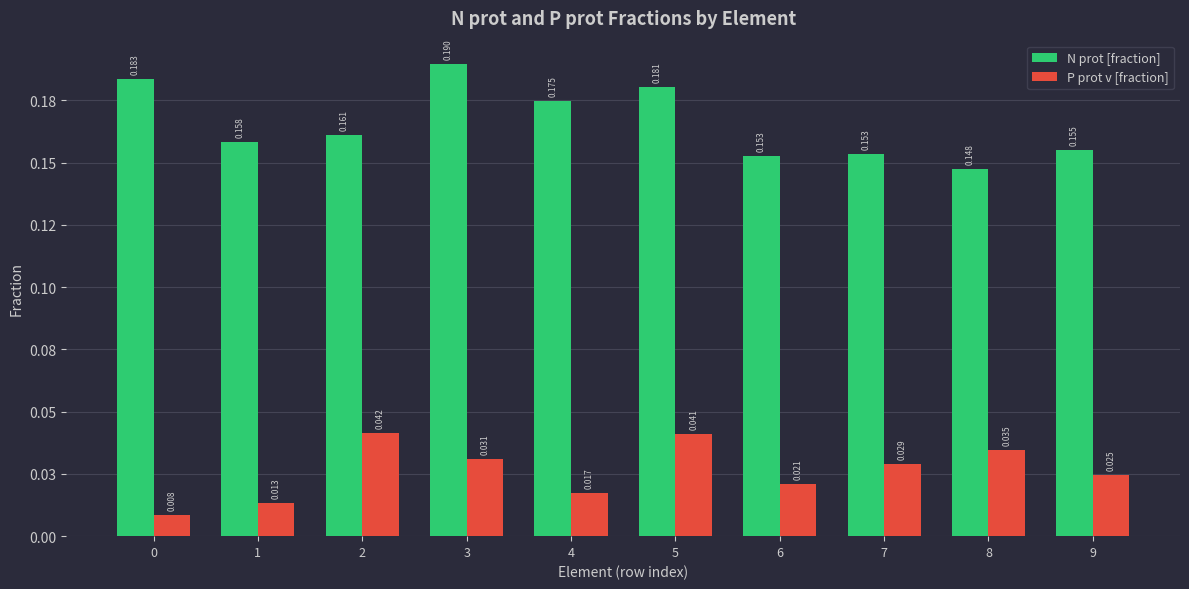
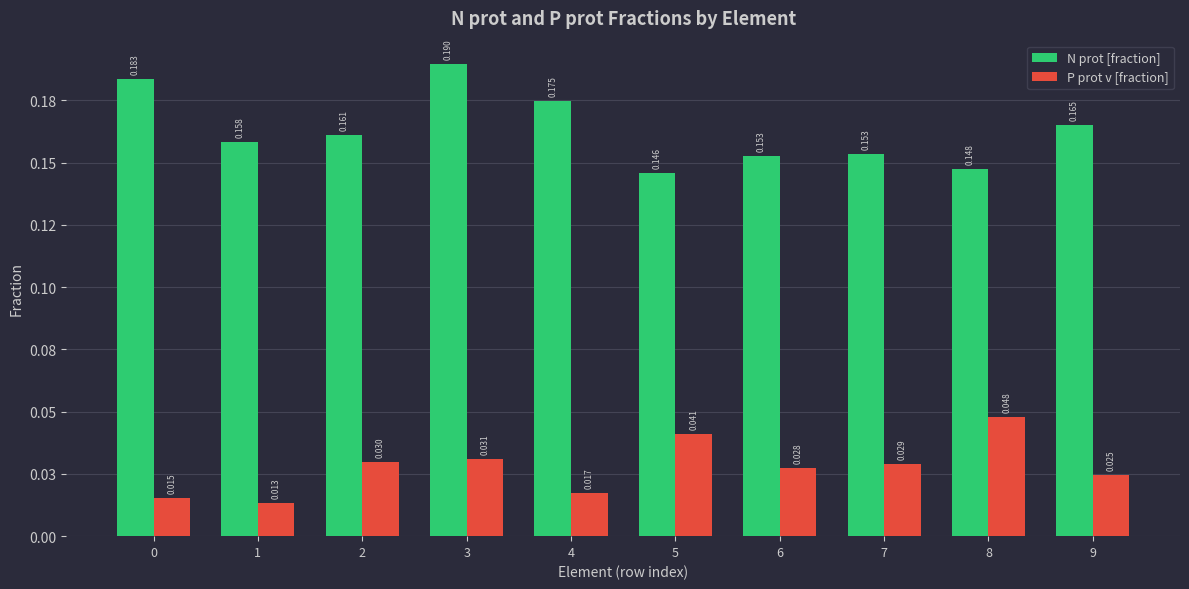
P prot v [fraction], 0: 0.008 -> 0.015
P prot v [fraction], 2: 0.042 -> 0.030
N prot [fraction], 5: 0.181 -> 0.146
P prot v [fraction], 6: 0.021 -> 0.028
P prot v [fraction], 8: 0.035 -> 0.048
N prot [fraction], 9: 0.155 -> 0.165
